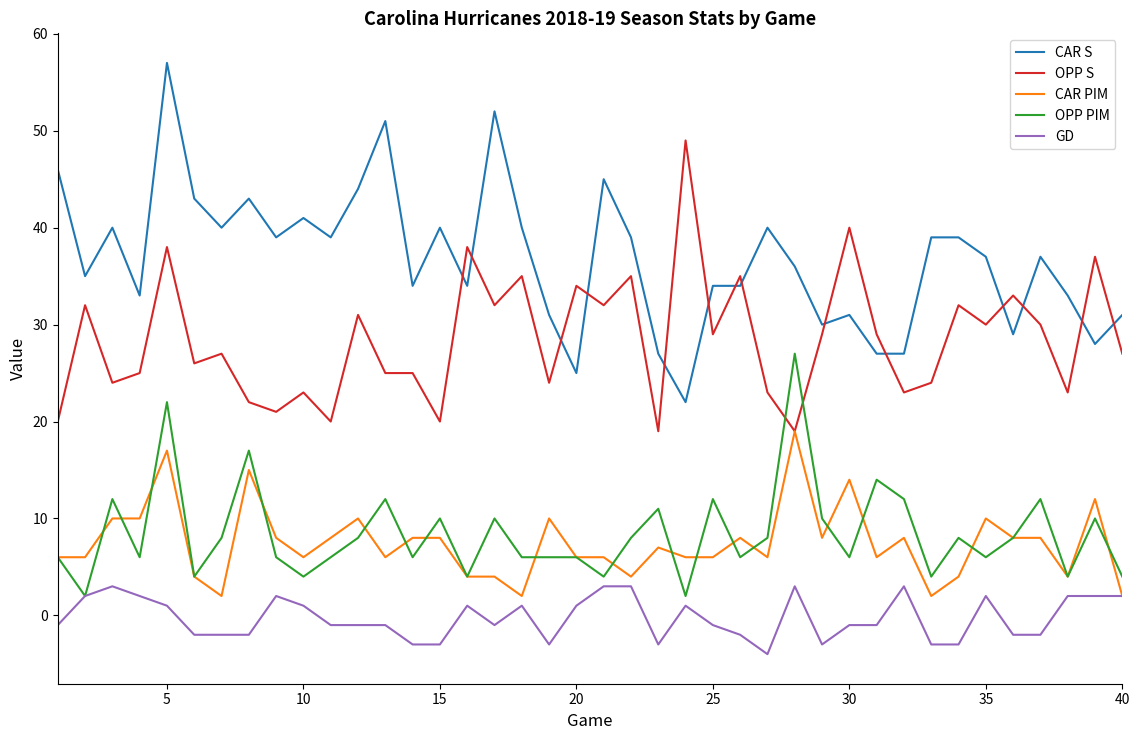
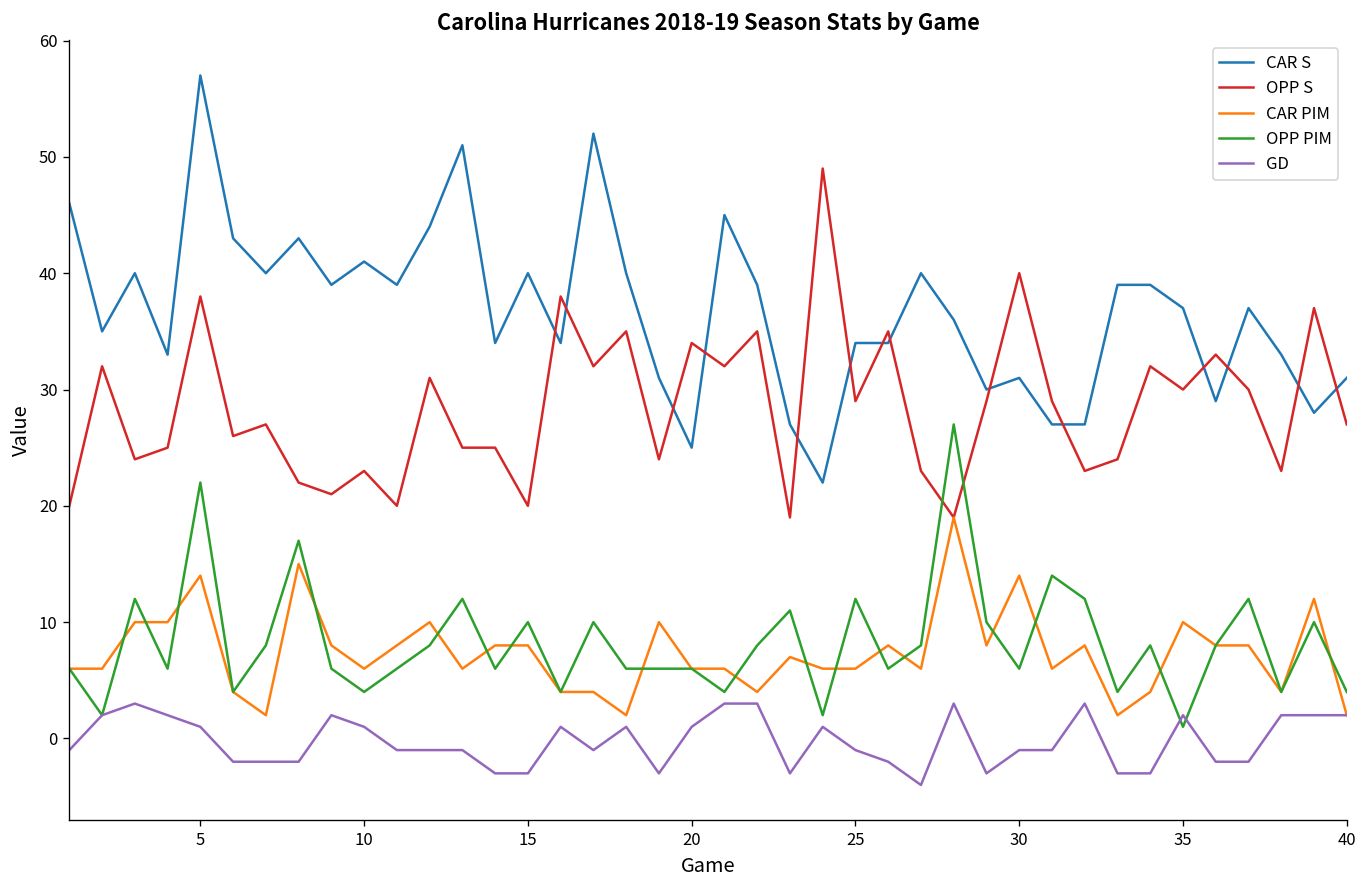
CAR PIM, 5: 17 -> 14
OPP PIM, 35: 6 -> 1
